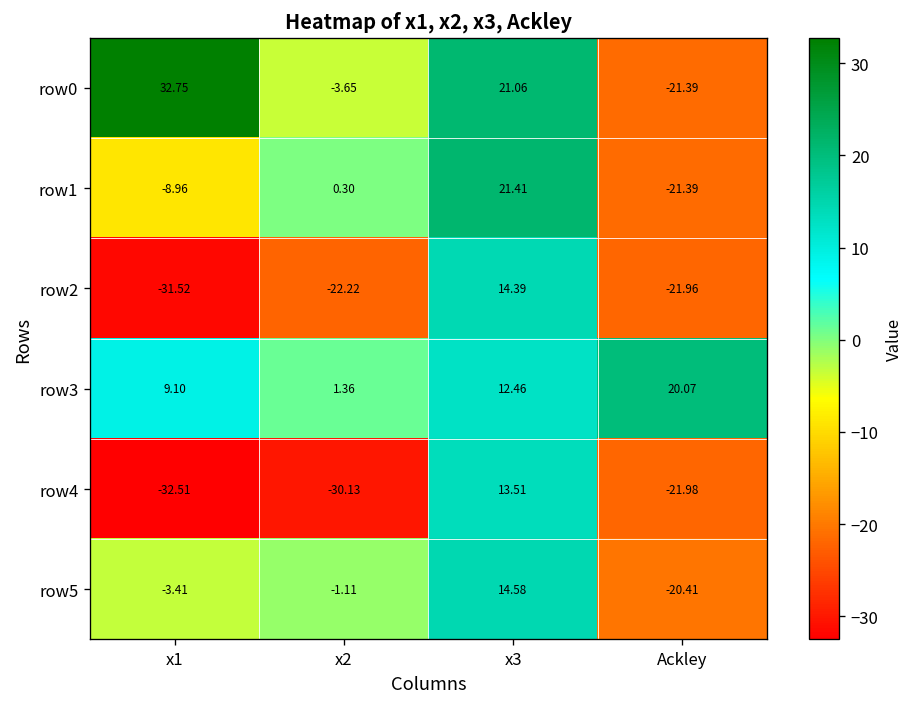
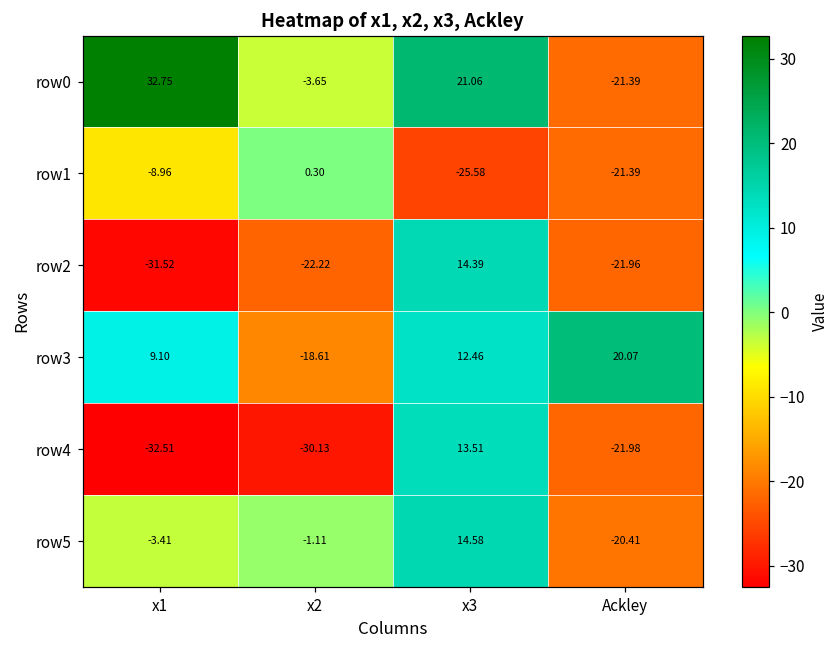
row1, x3: 21.41 -> -25.58
row3, x2: 1.36 -> -18.61
